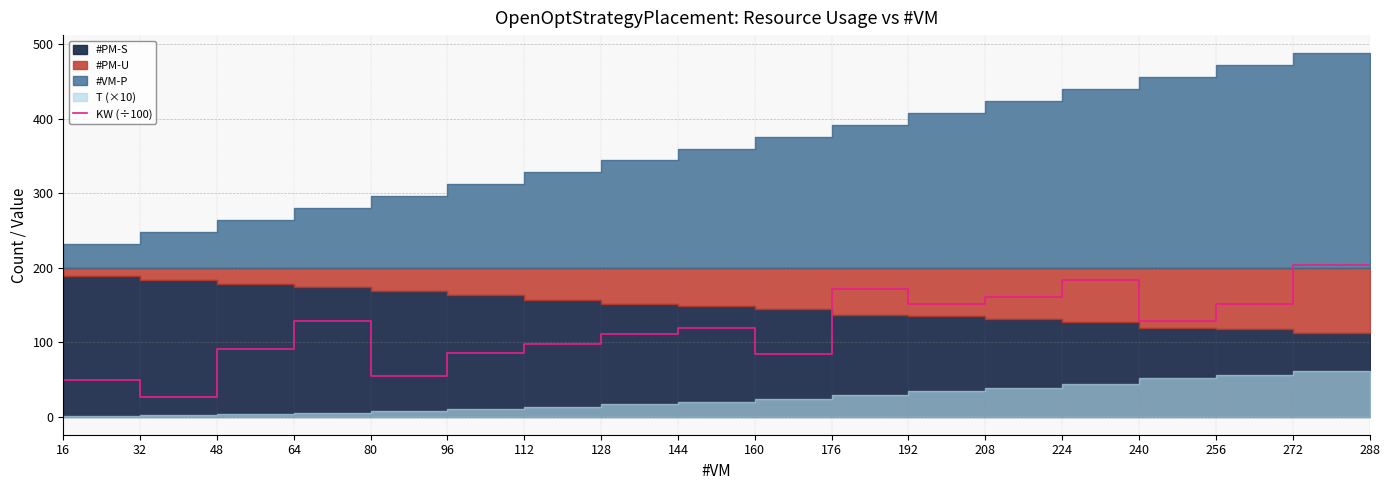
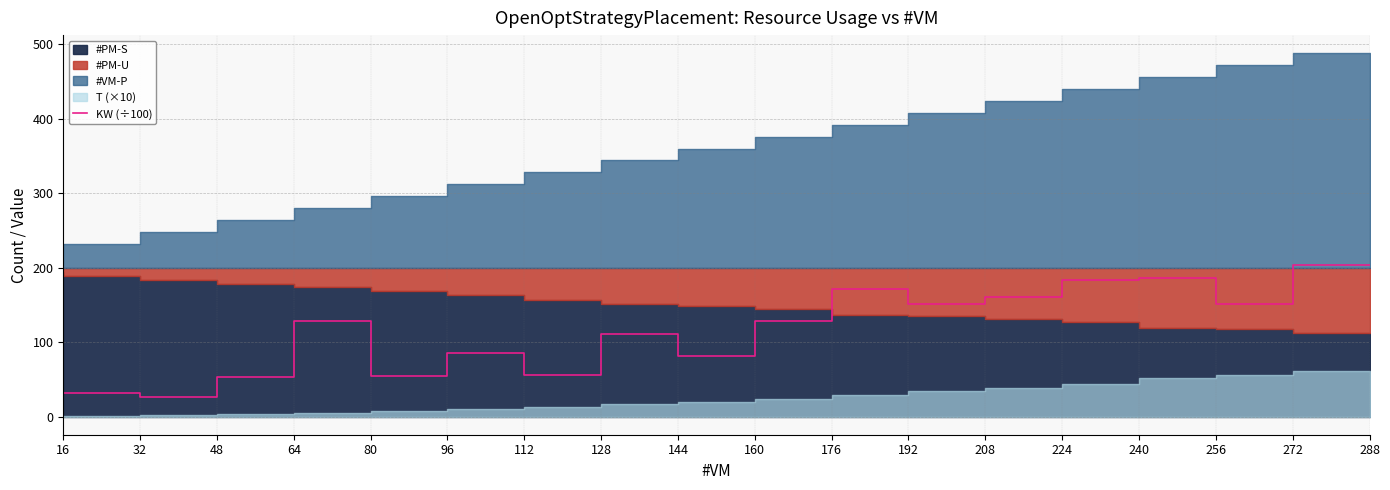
KW (÷100), 32: 50 -> 30
KW (÷100), 64: 90 -> 50
KW (÷100), 128: 100 -> 60
KW (÷100), 160: 120 -> 80
KW (÷100), 176: 80 -> 130
KW (÷100), 256: 130 -> 190
